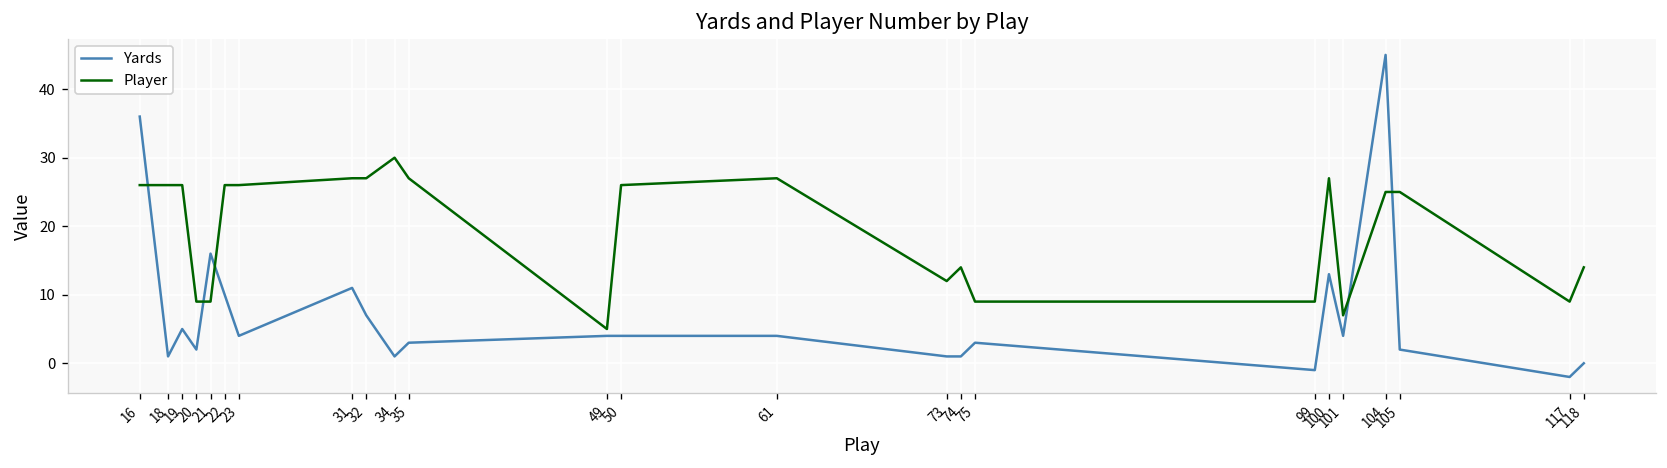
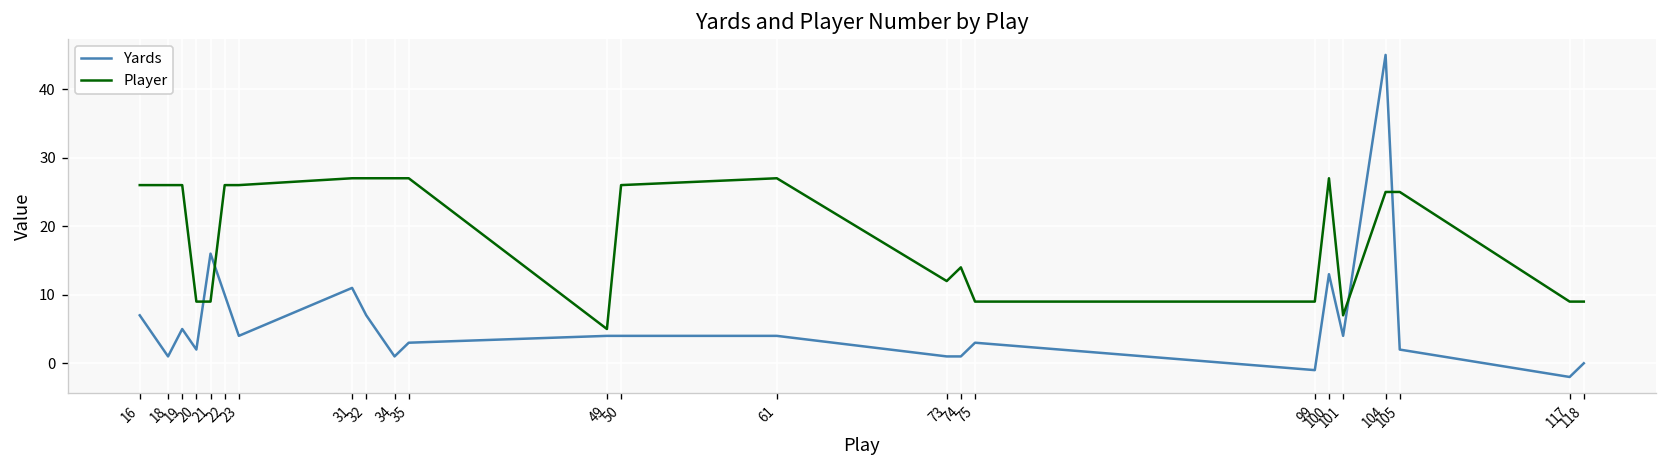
Yards, 16: 36 -> 7
Player, 34: 30 -> 27
Player, 118: 14 -> 9
